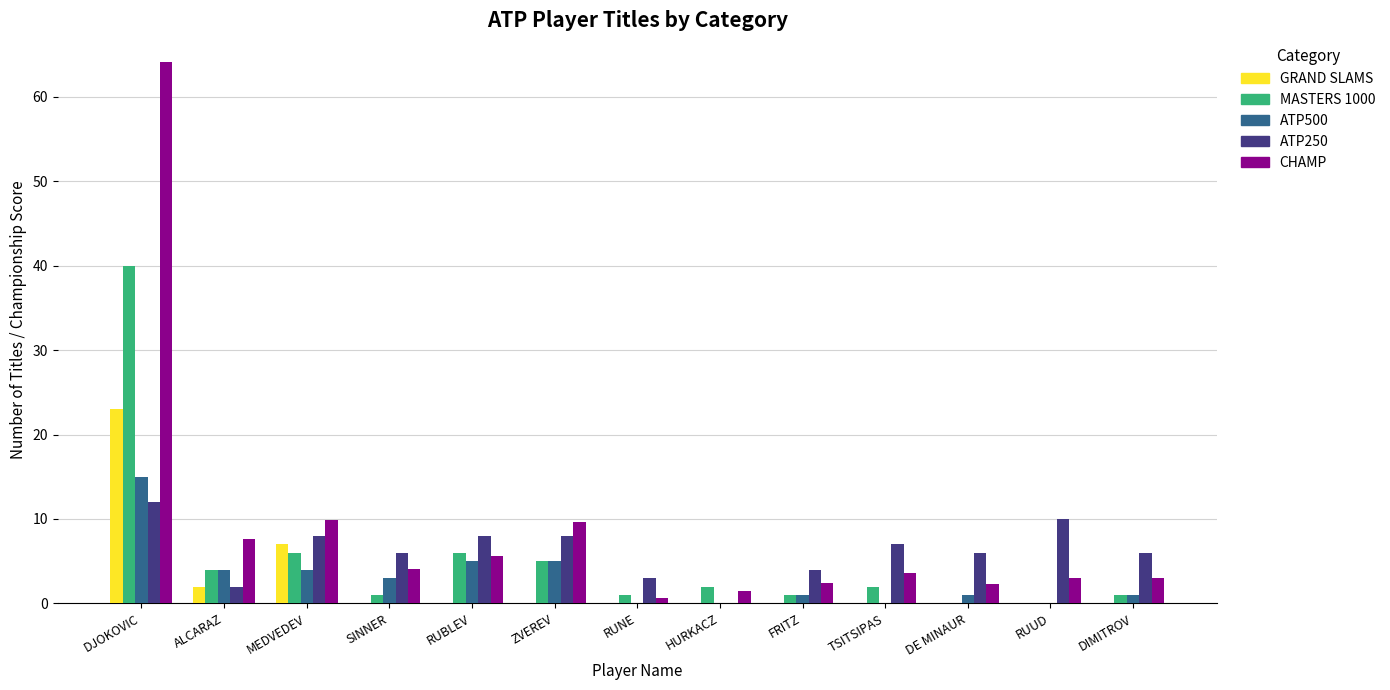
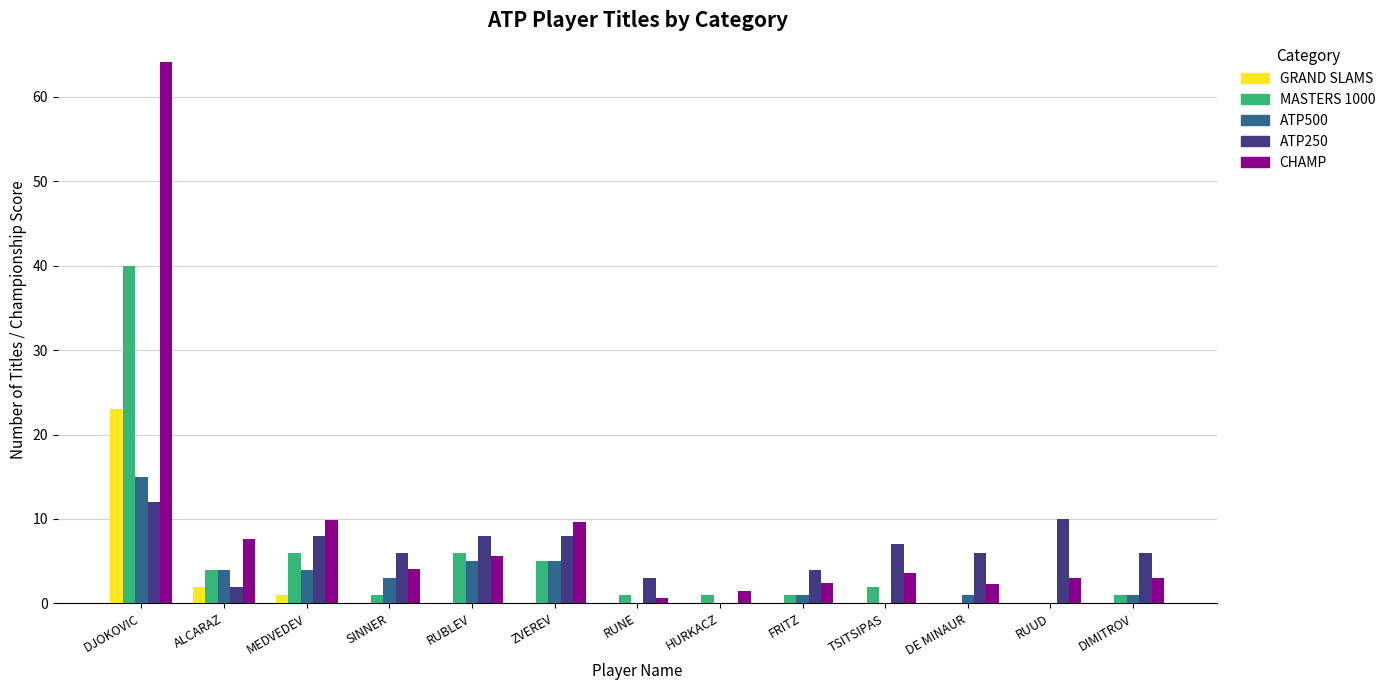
GRAND SLAMS, MEDVEDEV: 7 -> 1
MASTERS 1000, HURKACZ: 2 -> 1
